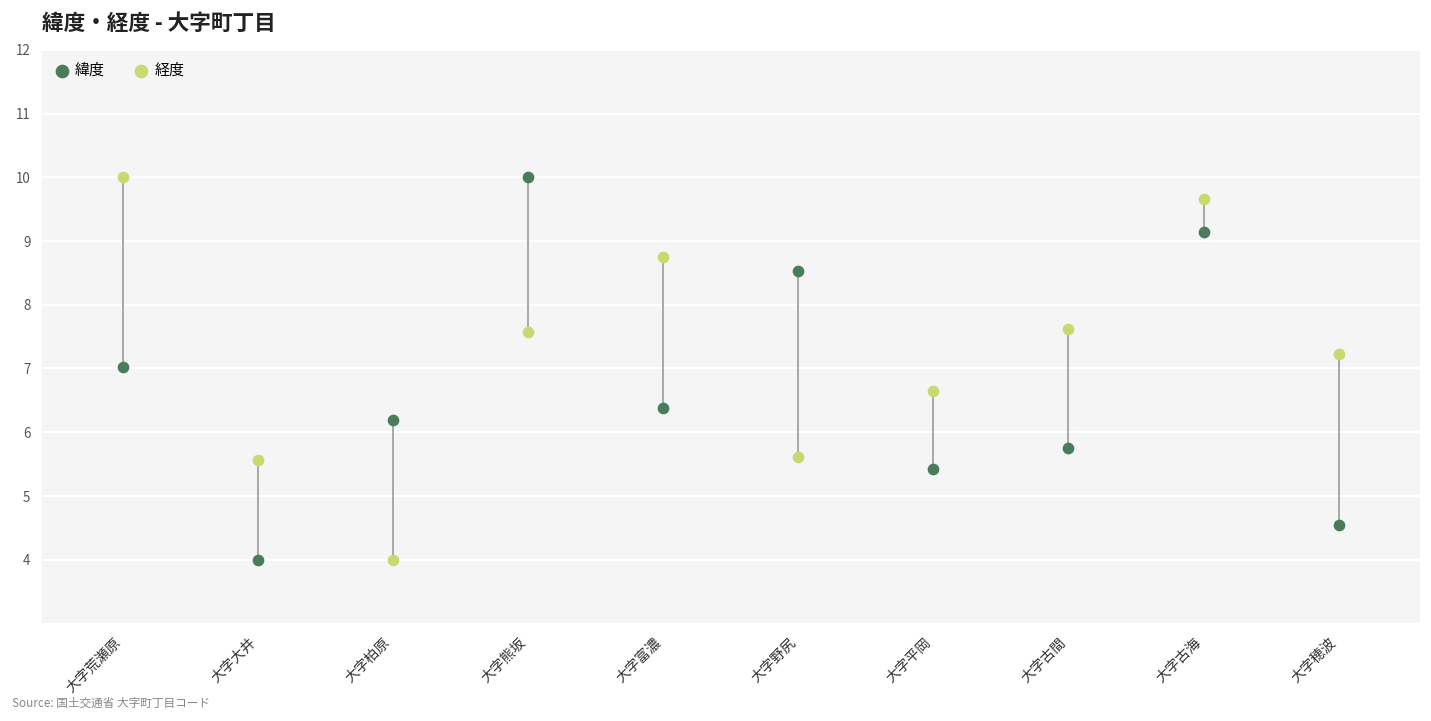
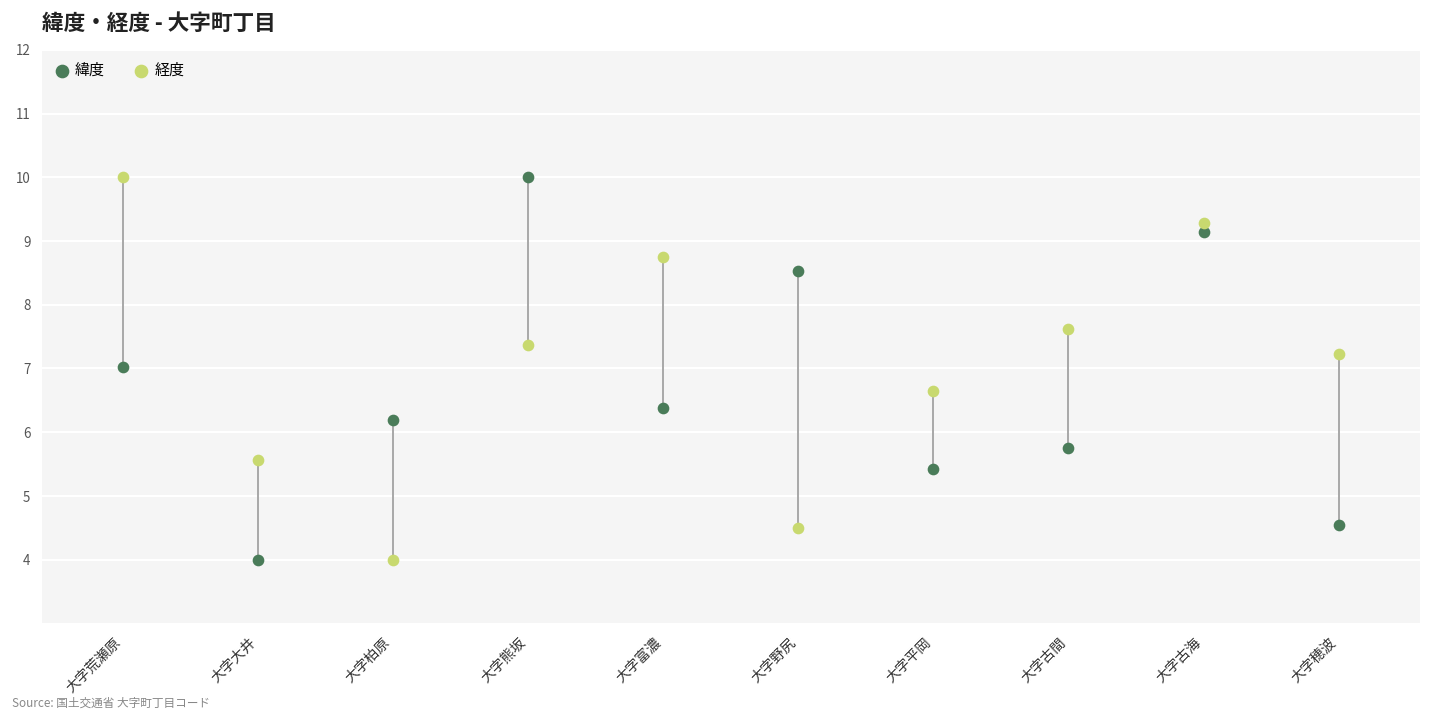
経度, 大字熊坂: 7.6 -> 7.4
経度, 大字野尻: 5.6 -> 4.5
経度, 大字古海: 9.7 -> 9.3
